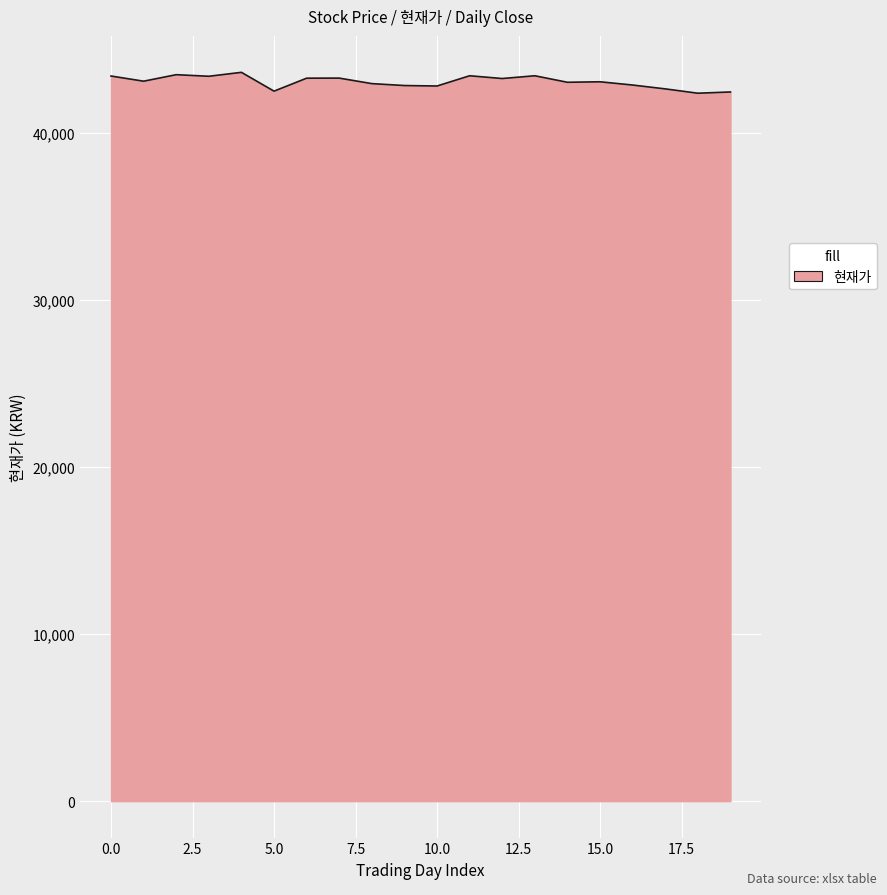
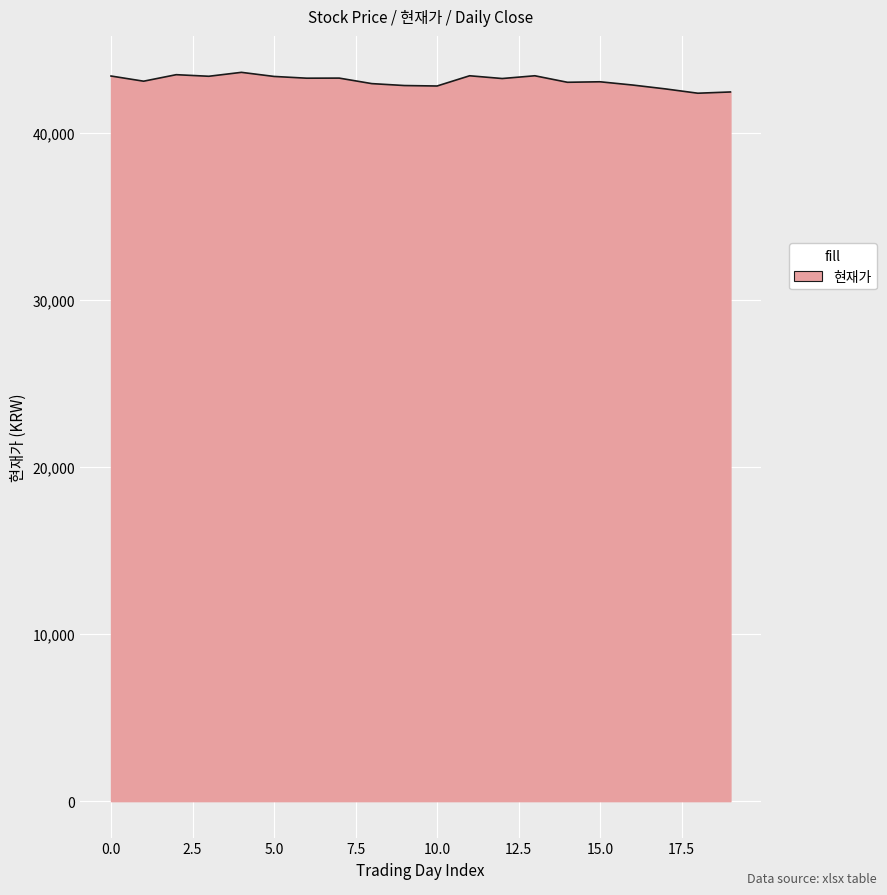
5.0: 42,500 -> 43,400
